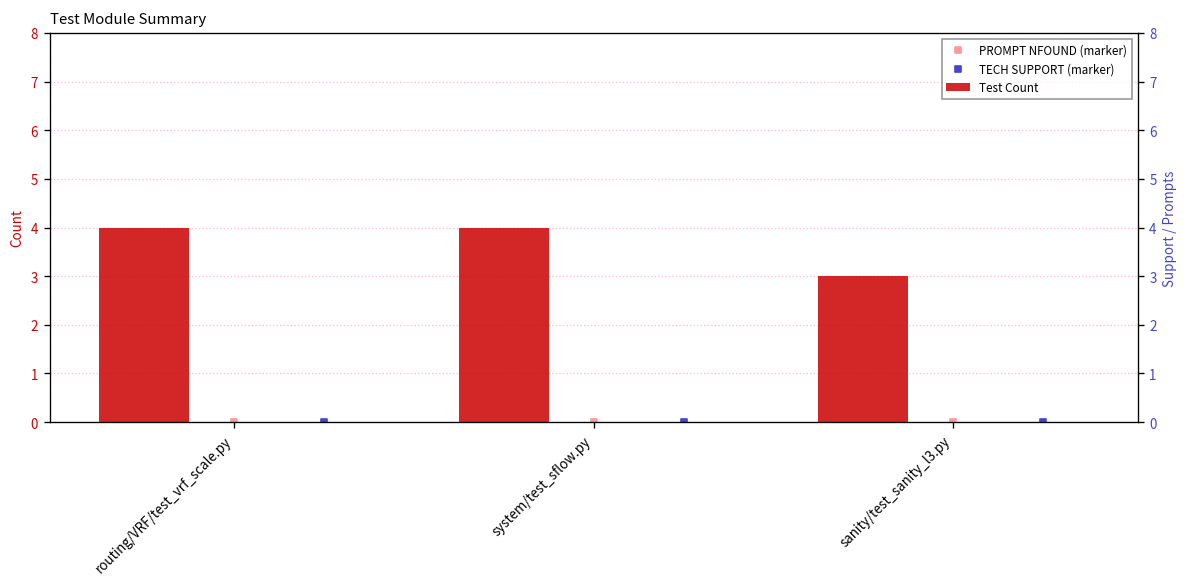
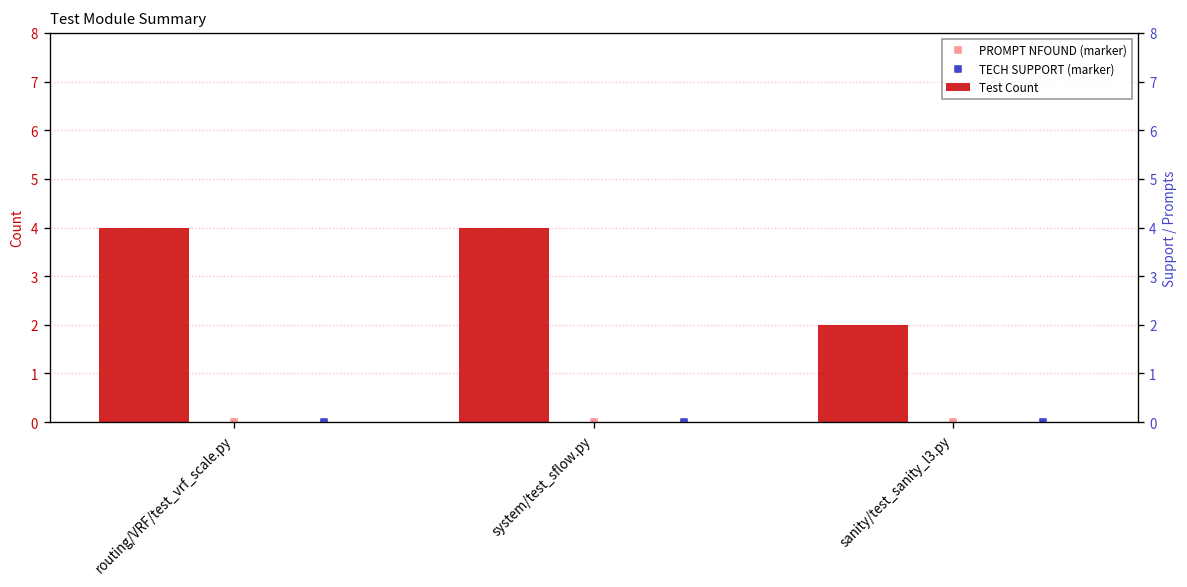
Test Count, sanity/test_sanity_l3.py: 3 -> 2
